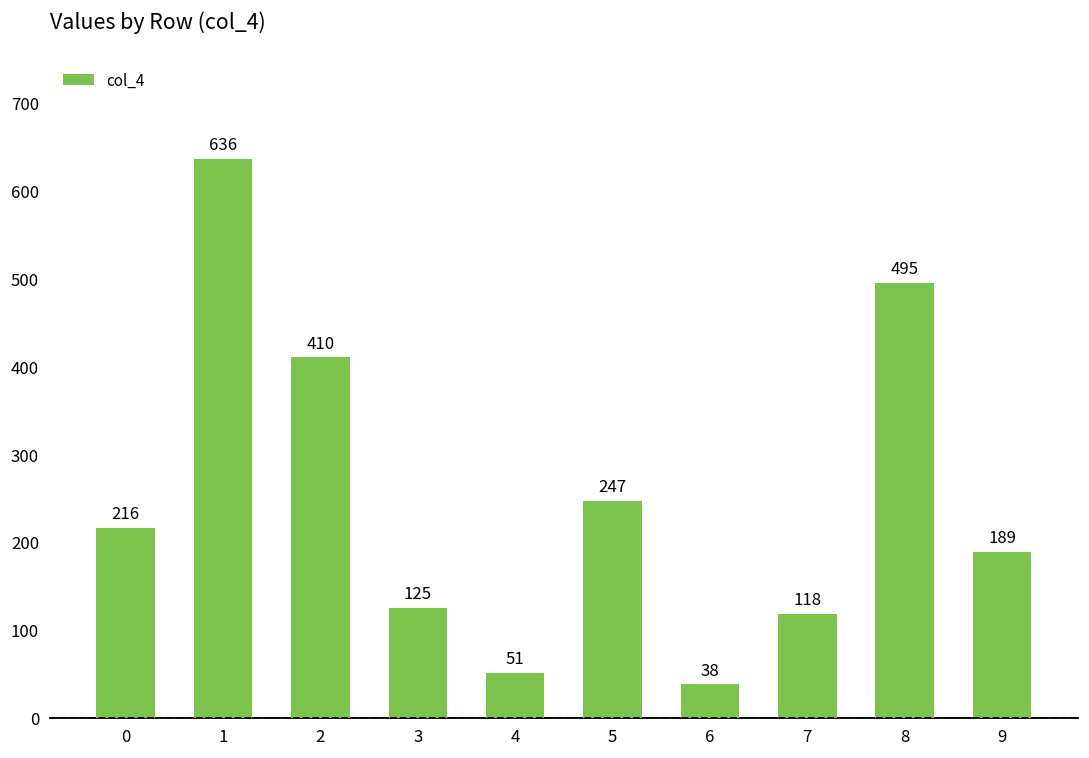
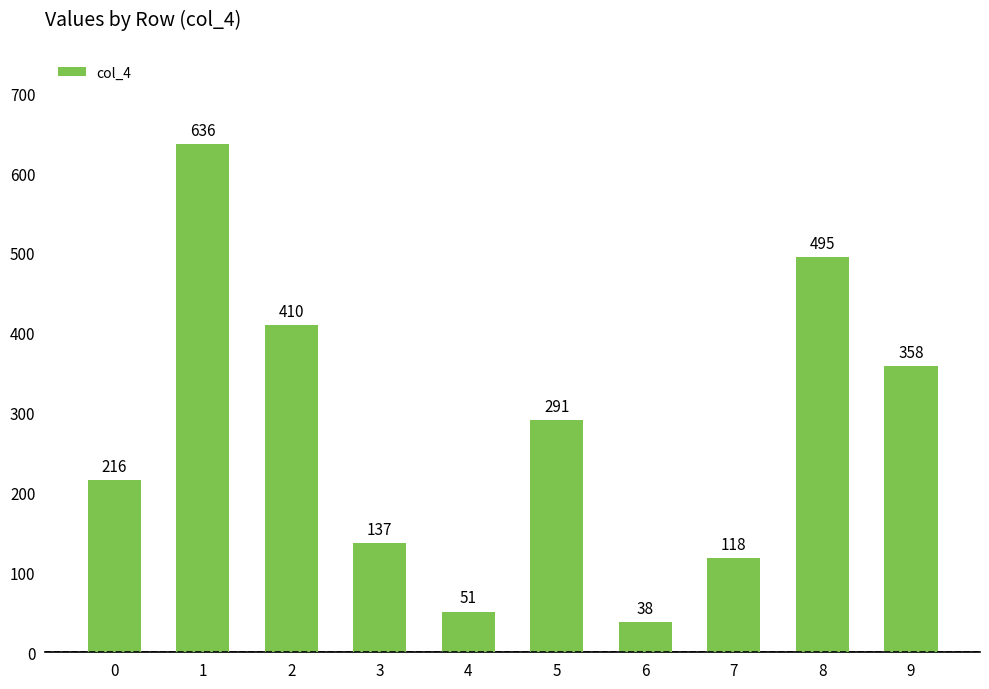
3: 125 -> 137
5: 247 -> 291
9: 189 -> 358
